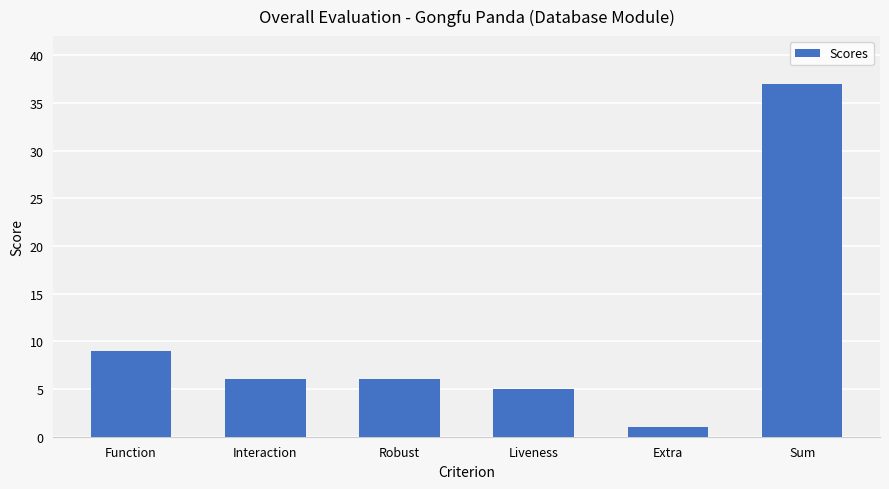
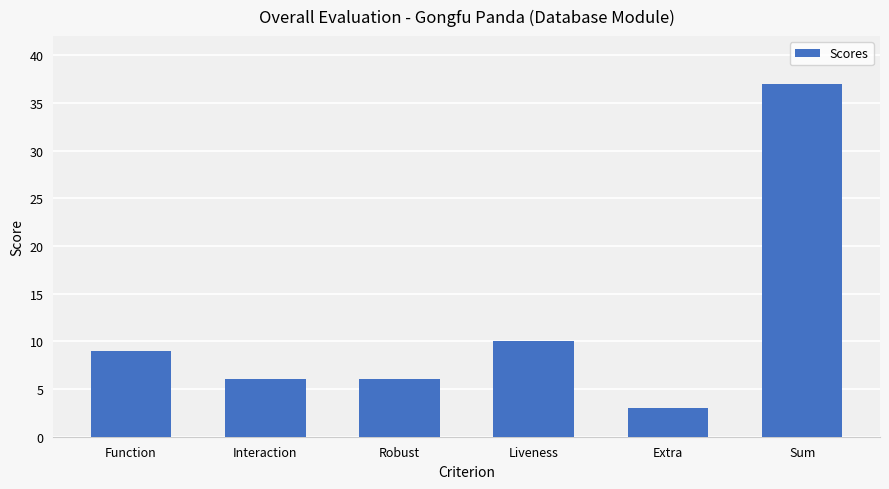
Liveness: 5 -> 10
Extra: 1 -> 3
